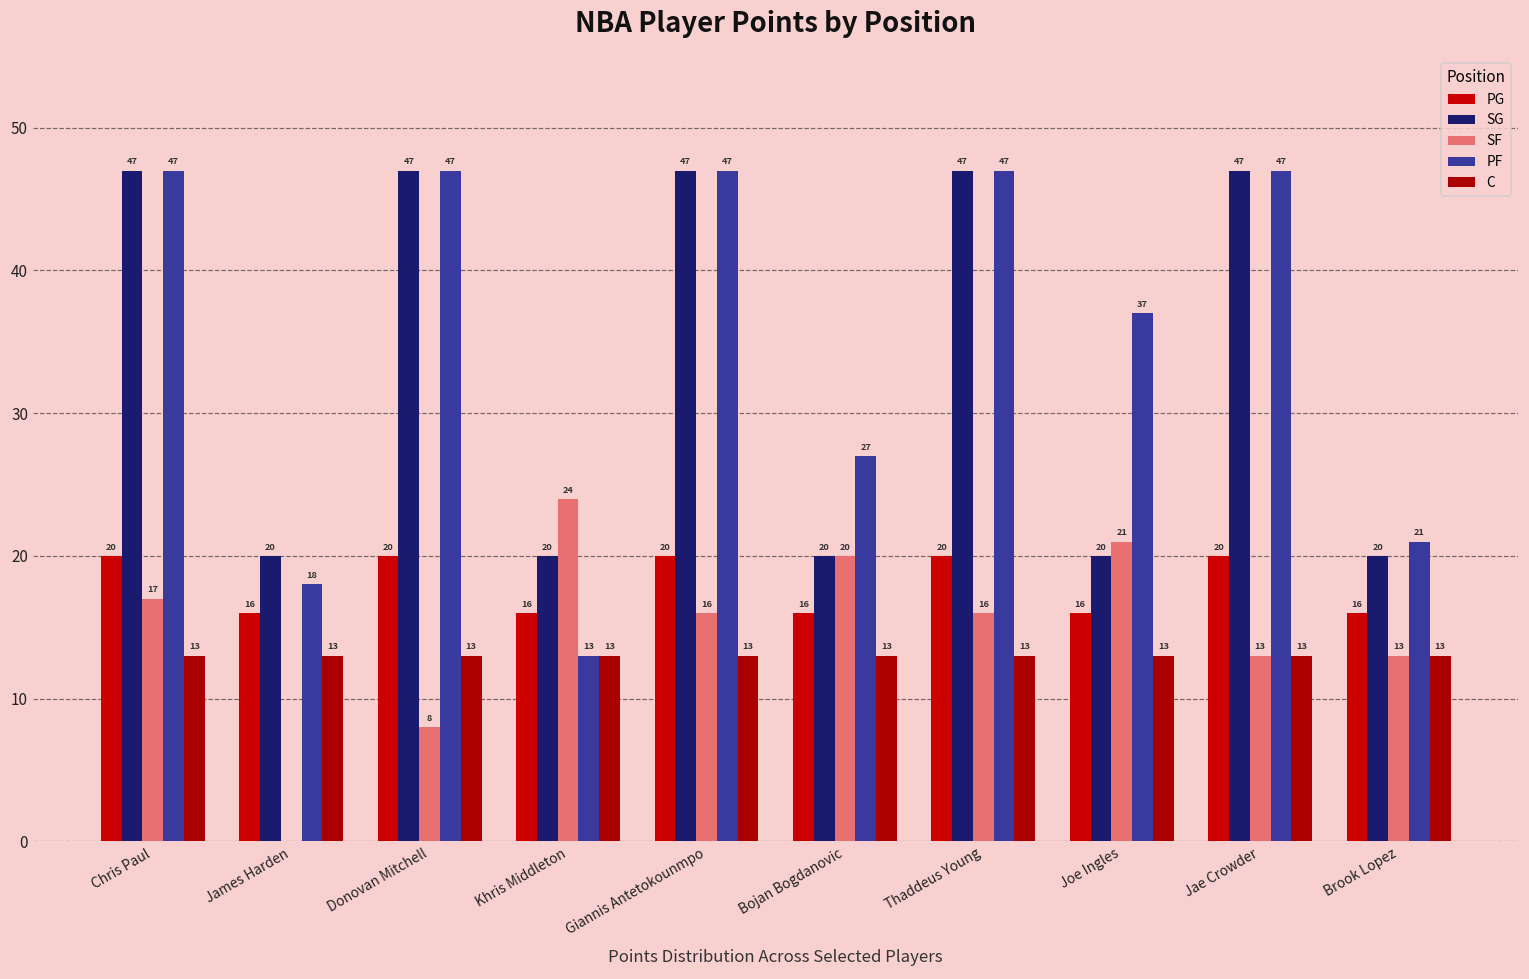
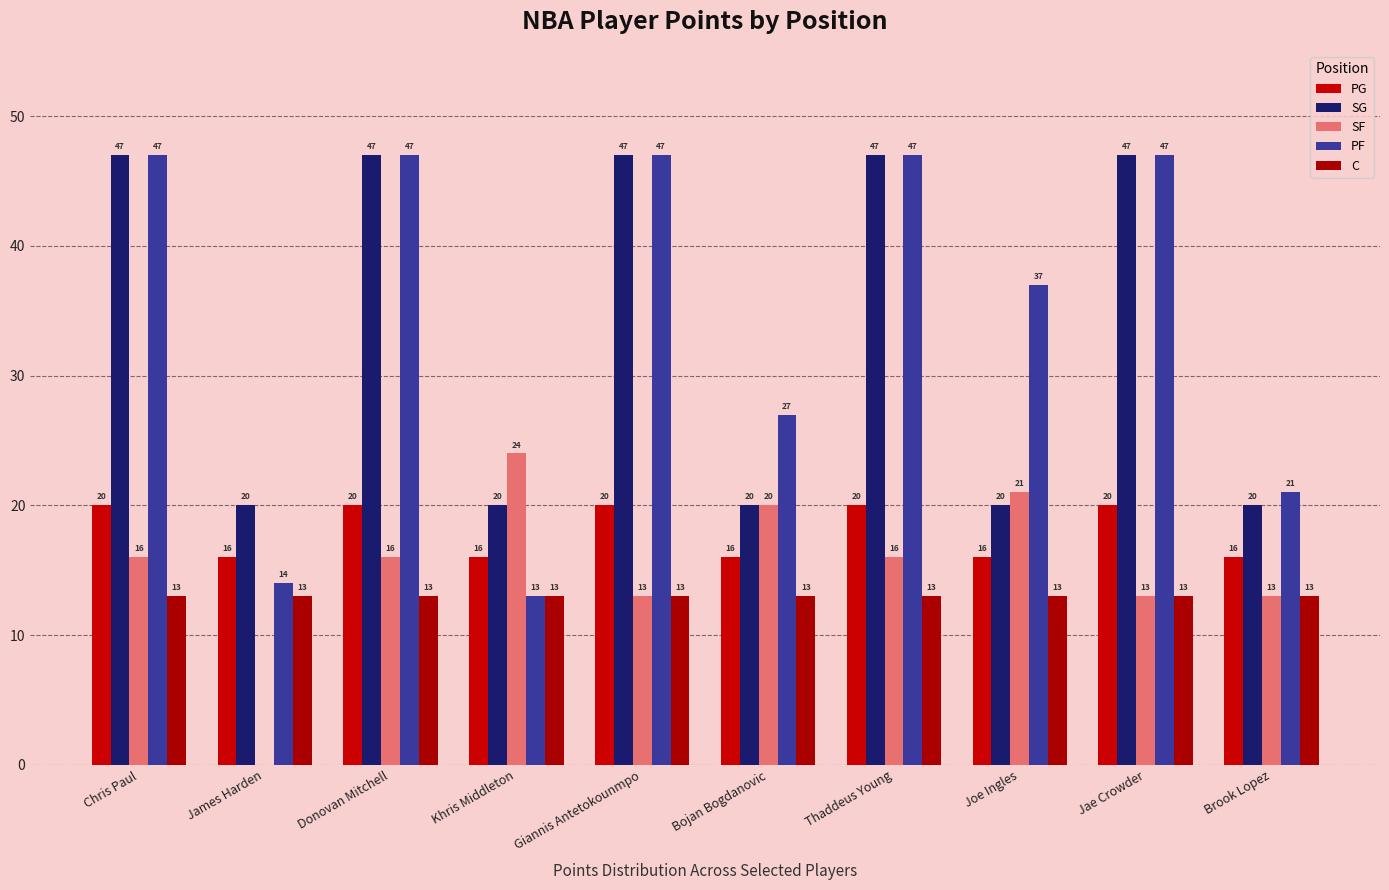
SF, Chris Paul: 17 -> 16
PF, James Harden: 18 -> 14
SF, Donovan Mitchell: 8 -> 16
SF, Giannis Antetokounmpo: 16 -> 13
